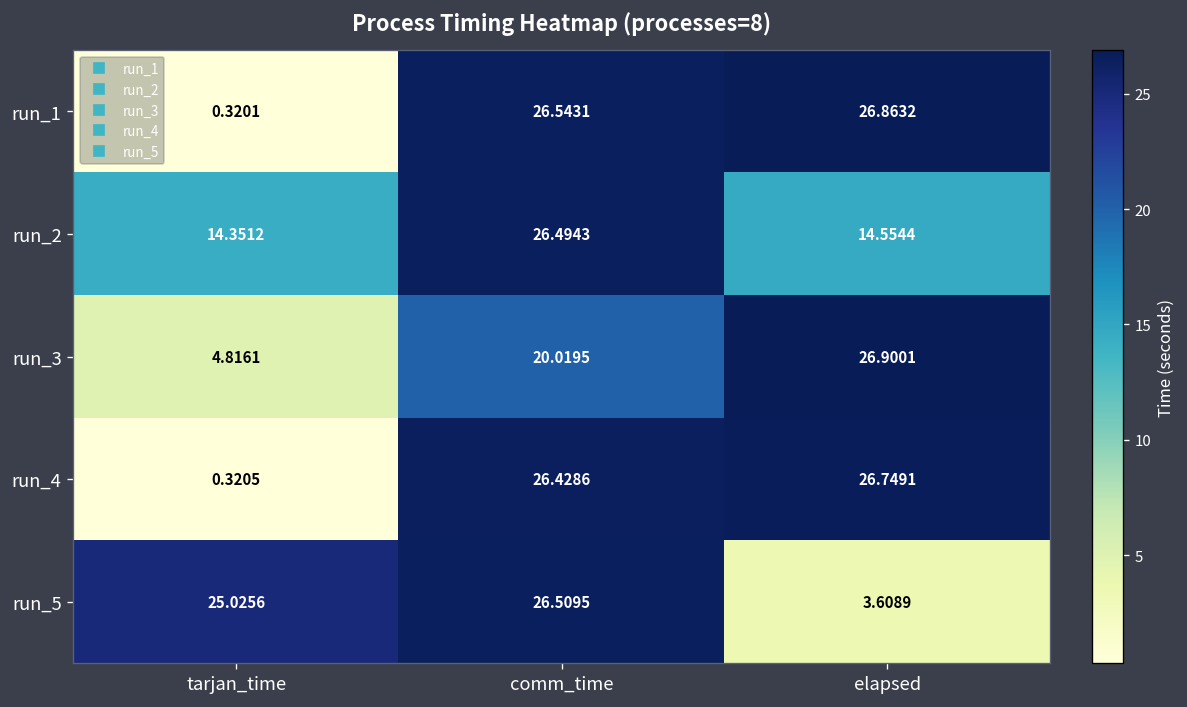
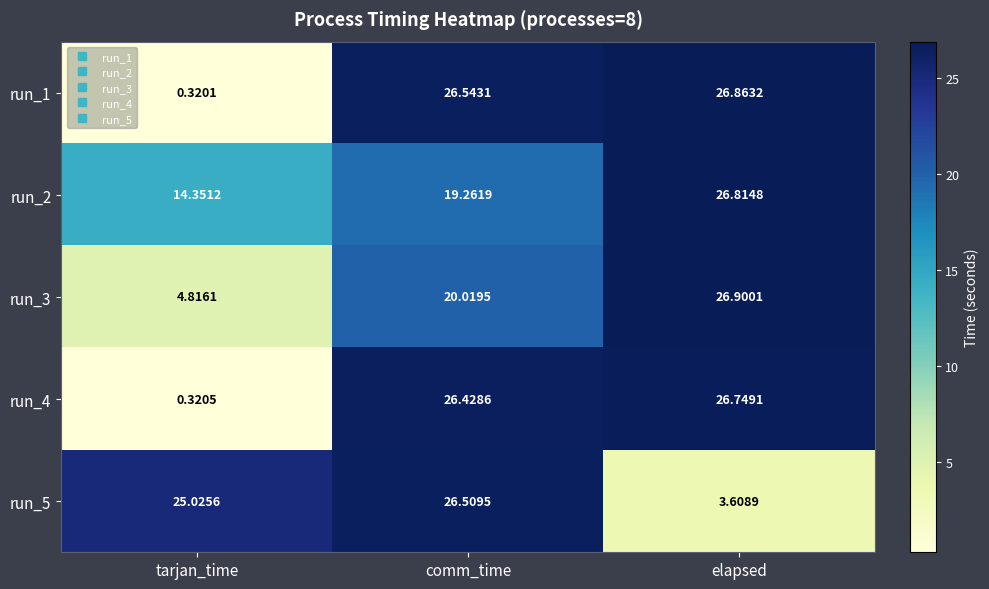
run_2, comm_time: 26.4943 -> 19.2619
run_2, elapsed: 14.5544 -> 26.8148
